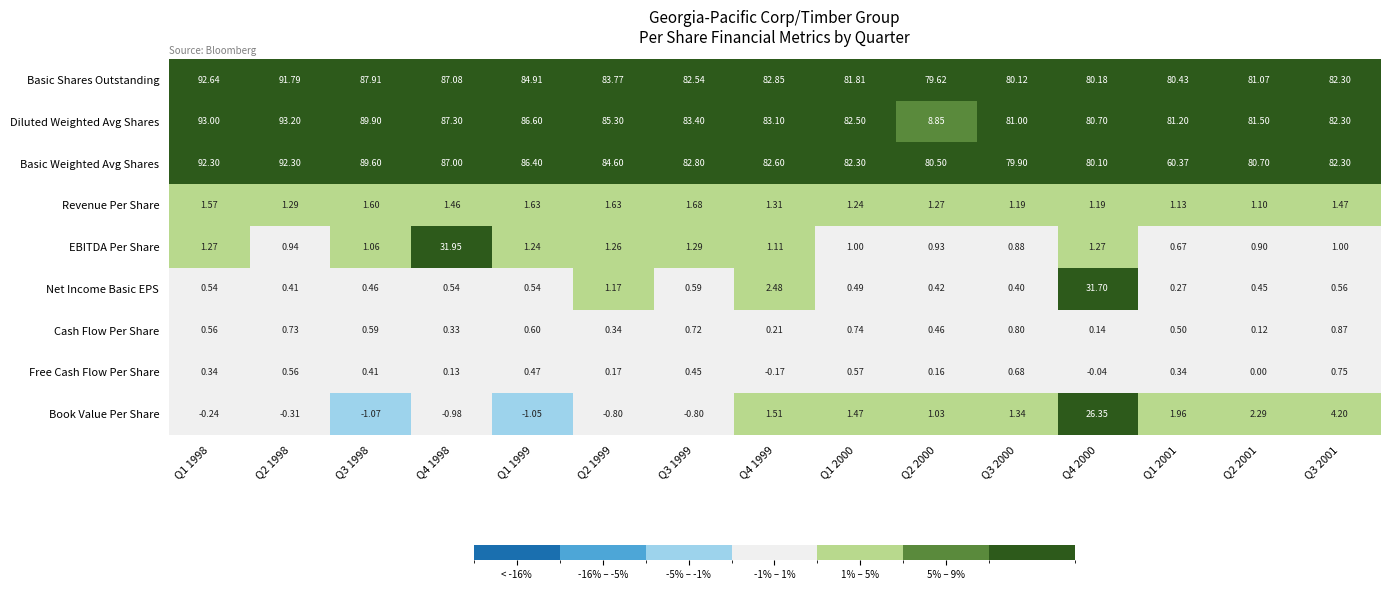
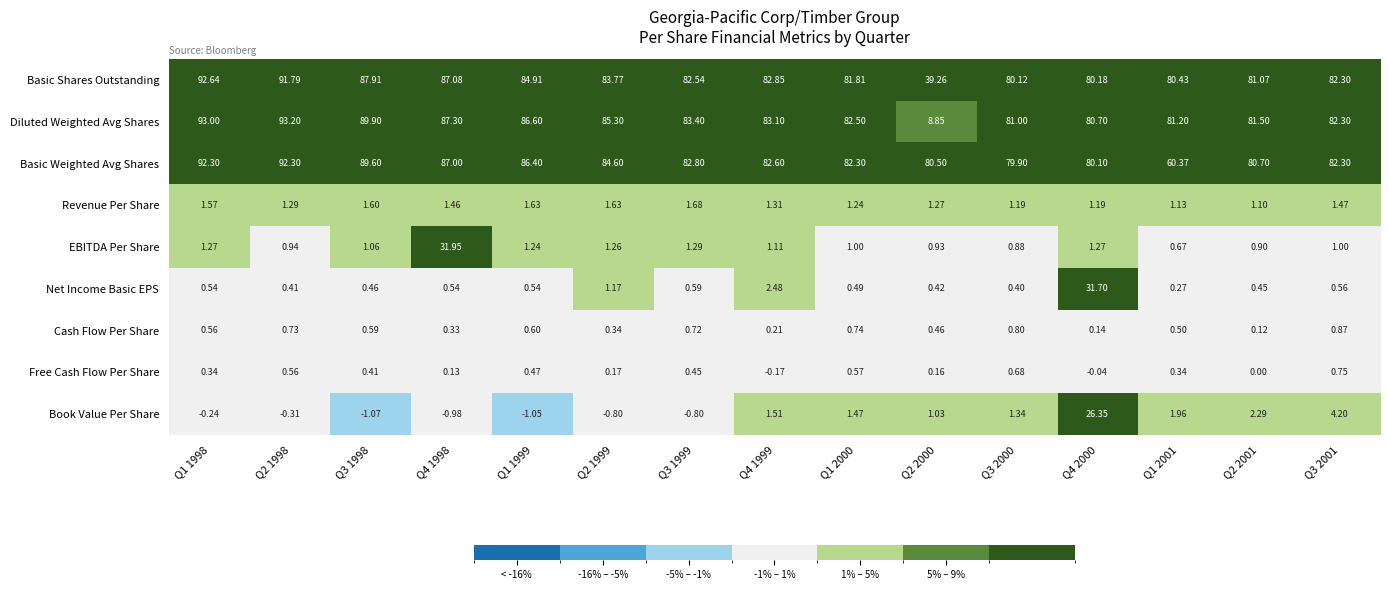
Basic Shares Outstanding, Q2 2000: 79.62 -> 39.26
